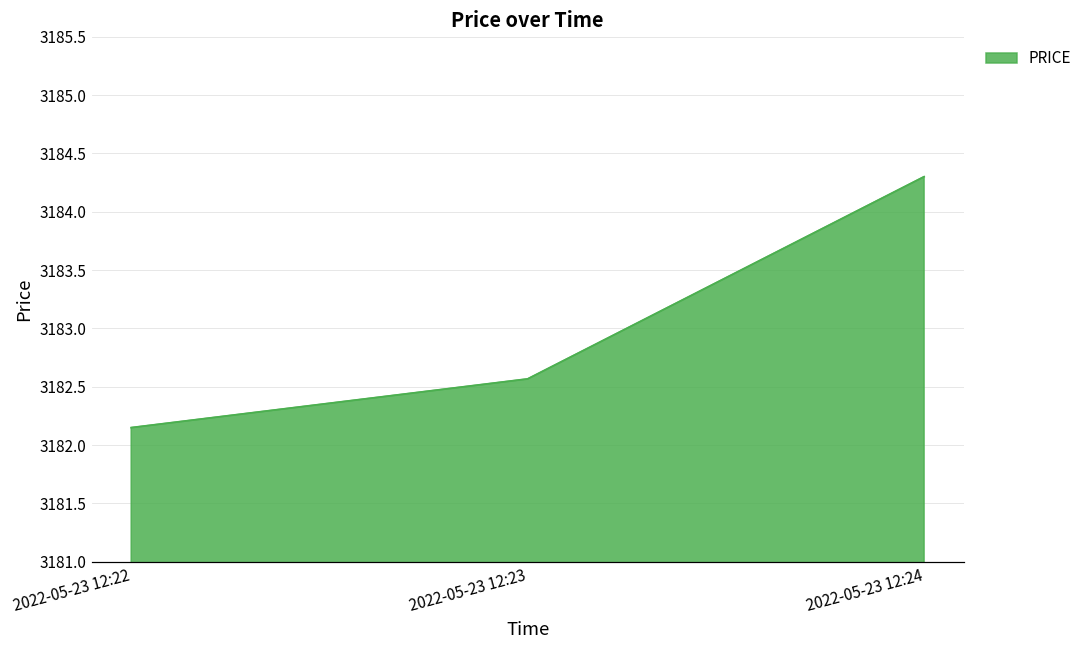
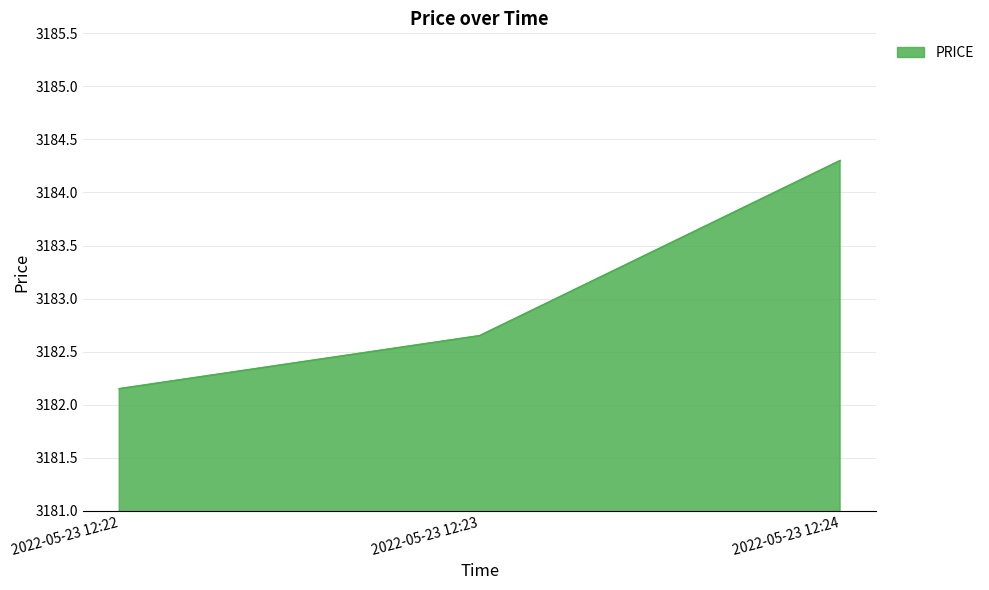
2022-05-23 12:23: 3182.57 -> 3182.65
